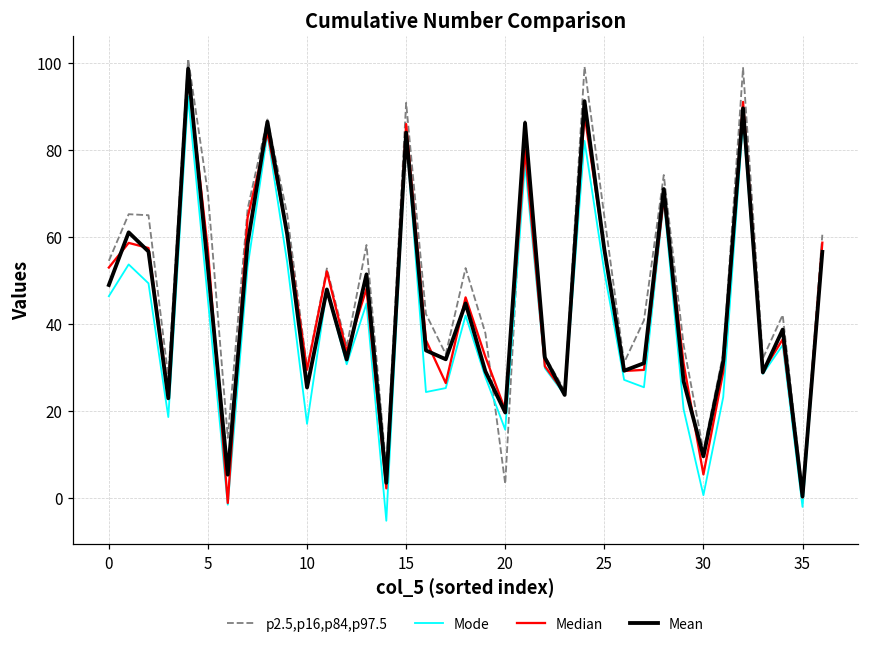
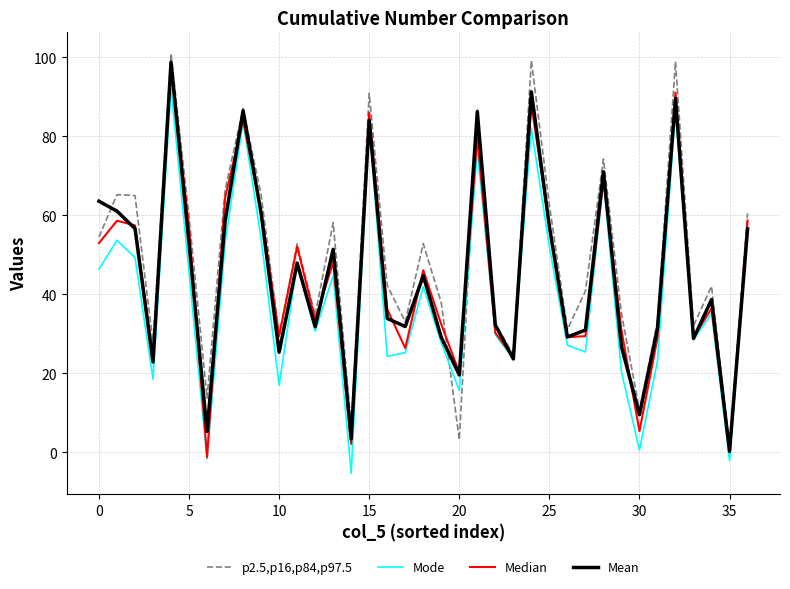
Mean, 0: 49 -> 64
p2.5,p16,p84,p97.5, 5: 70 -> 60
p2.5,p16,p84,p97.5, 25: 65 -> 63
